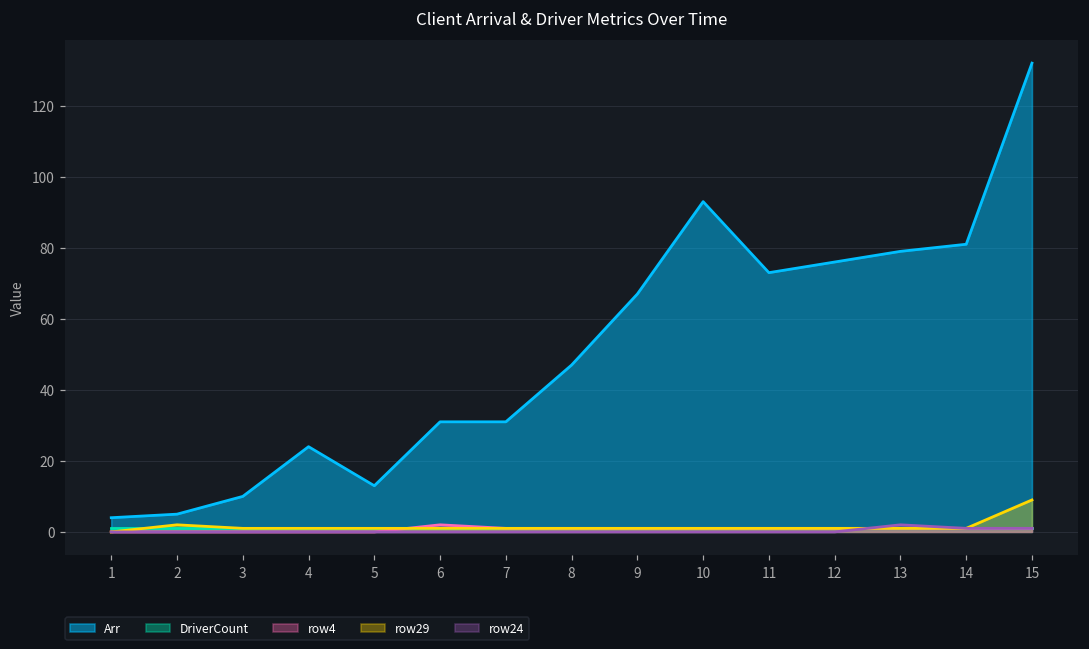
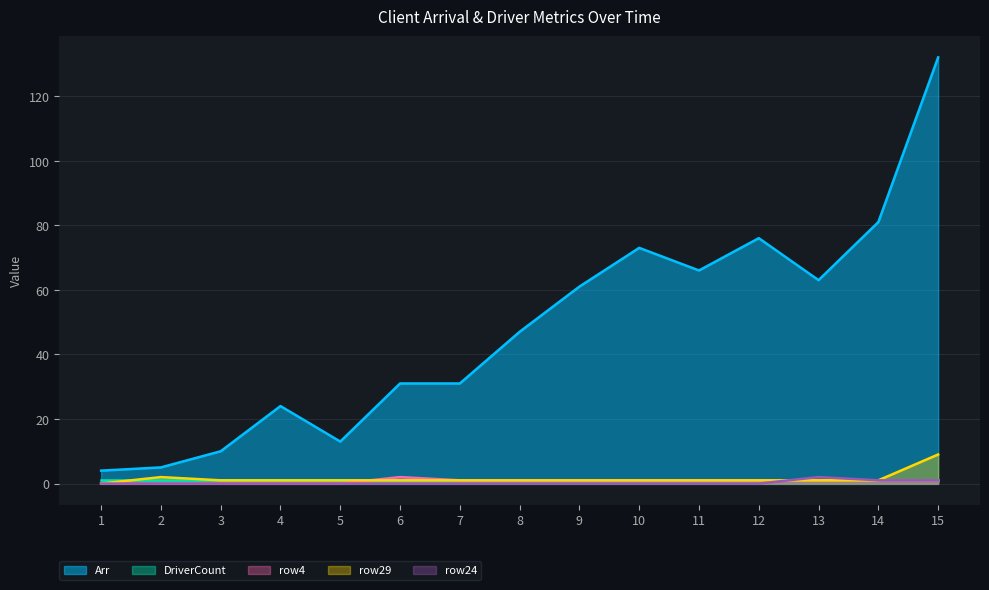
Arr, 9: 67 -> 61
Arr, 10: 93 -> 73
Arr, 11: 73 -> 66
Arr, 13: 79 -> 63
